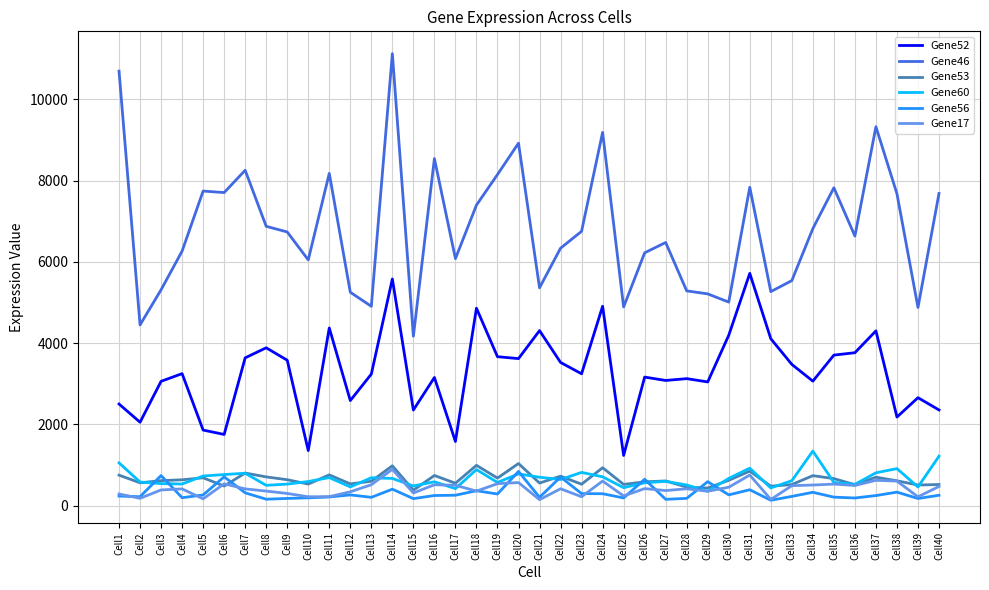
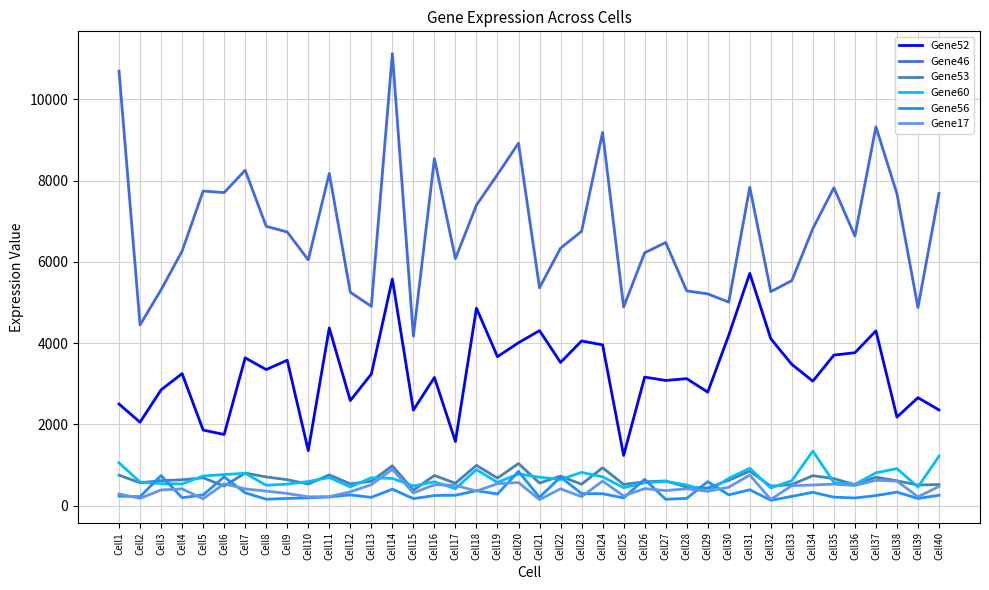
Gene52, Cell3: 3100 -> 2900
Gene52, Cell8: 3900 -> 3300
Gene52, Cell20: 3600 -> 4000
Gene52, Cell23: 3200 -> 4100
Gene52, Cell24: 4900 -> 4000
Gene52, Cell29: 3000 -> 2800
